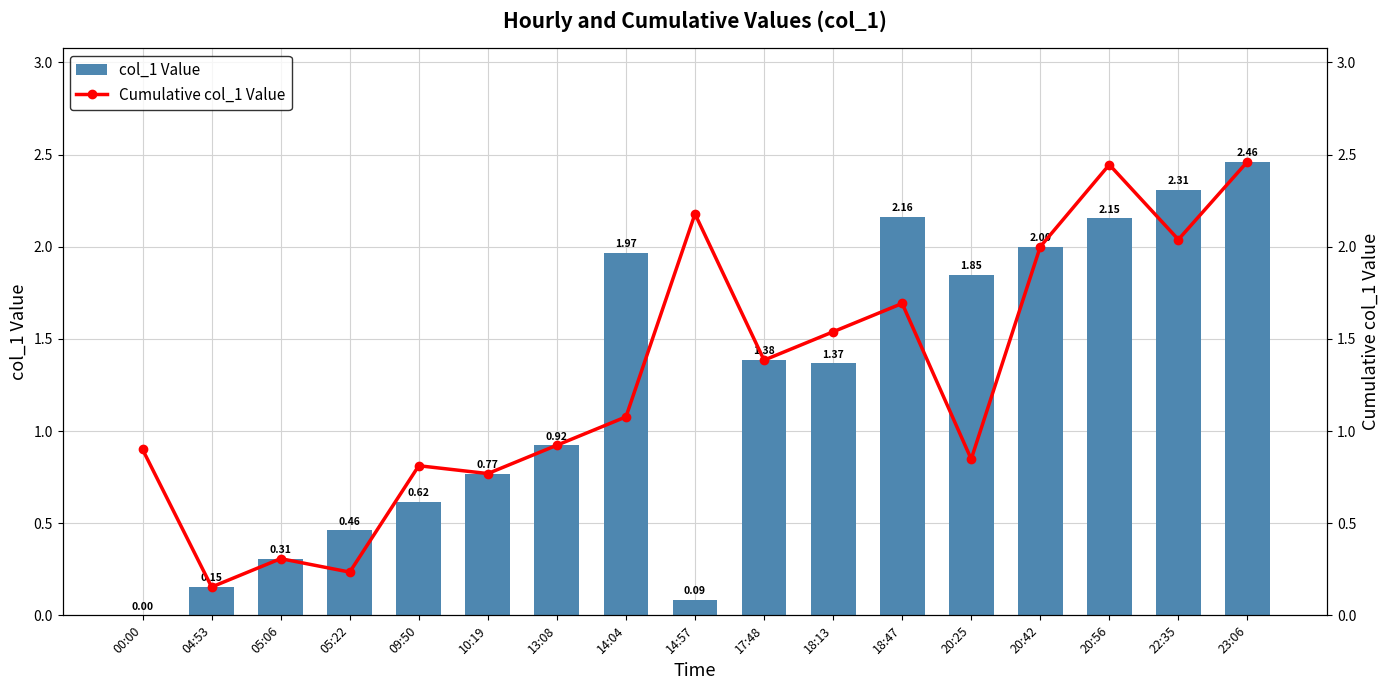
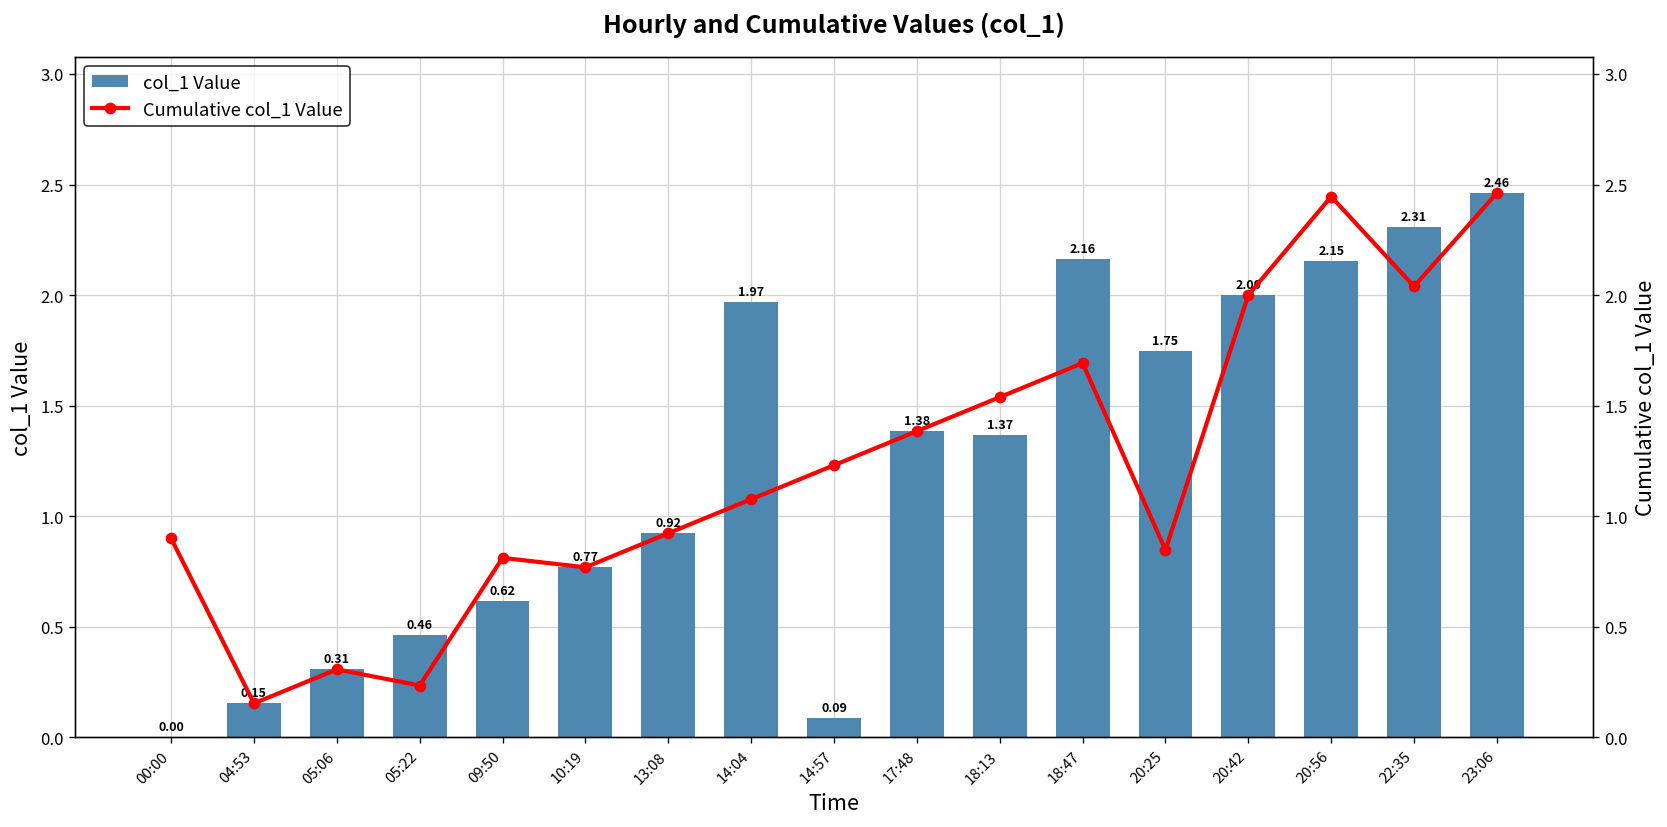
col_1 Value, 20:25: 1.85 -> 1.75
Cumulative col_1 Value, 14:57: 2.18 -> 1.23
